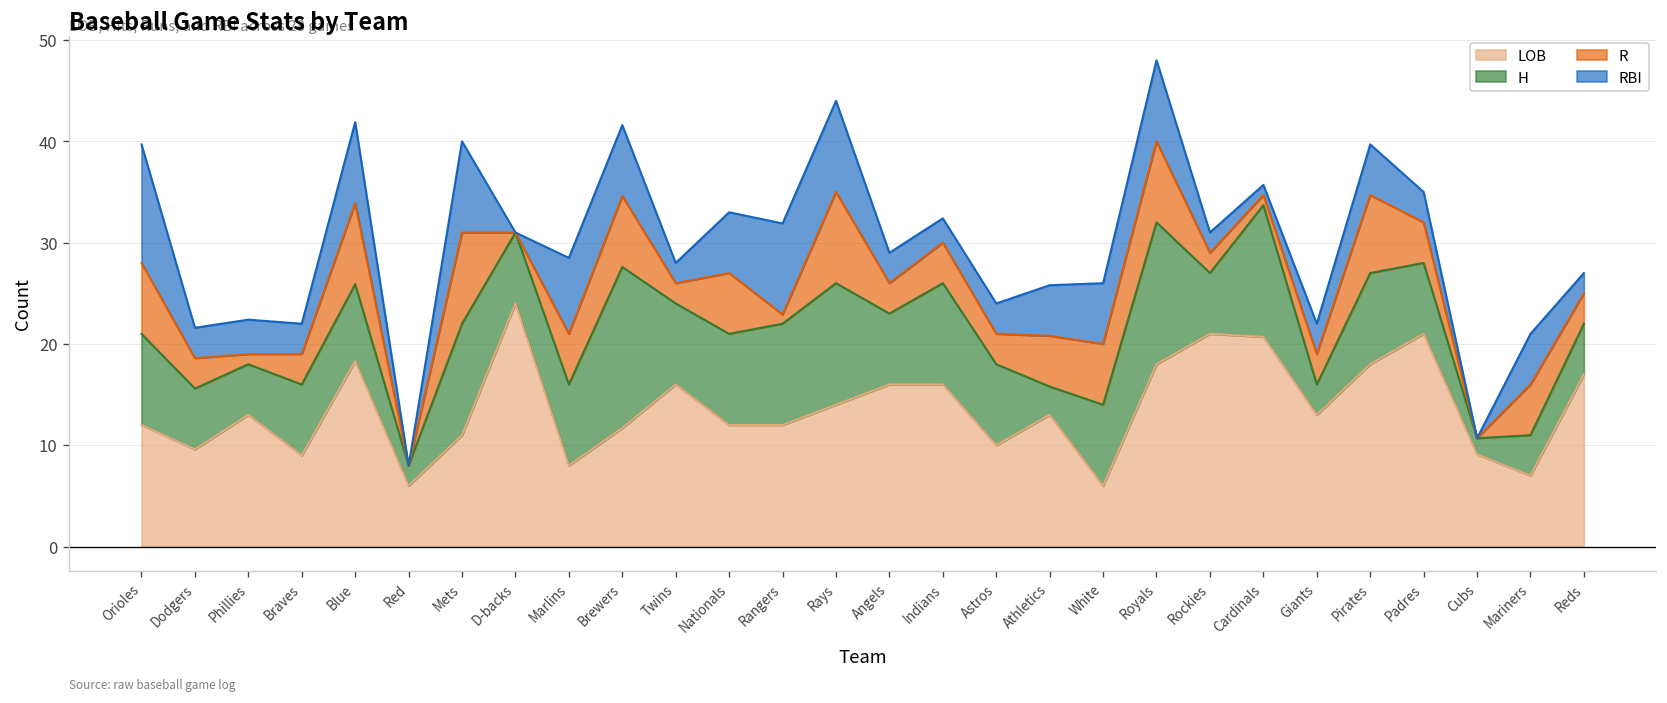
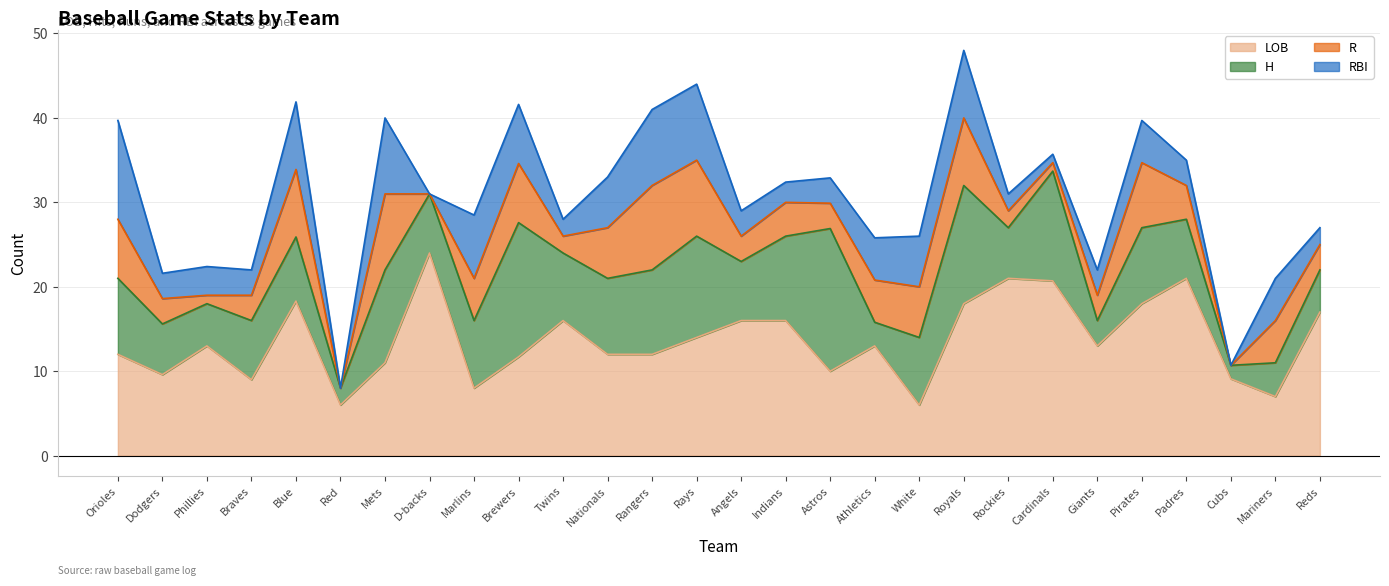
R, Rangers: 1 -> 10
H, Astros: 8 -> 17
